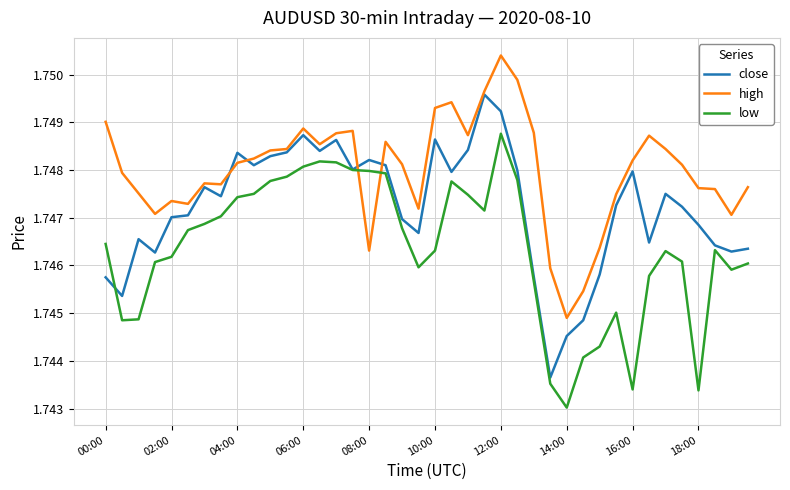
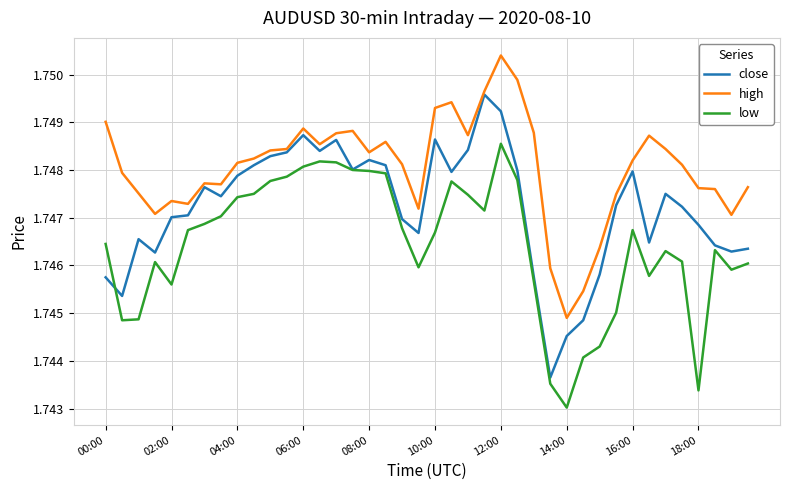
low, 02:00: 1.7462 -> 1.7456
close, 04:00: 1.7484 -> 1.7479
high, 08:00: 1.7463 -> 1.7484
low, 10:00: 1.7463 -> 1.7467
low, 12:00: 1.7488 -> 1.7486
low, 16:00: 1.7434 -> 1.7467
